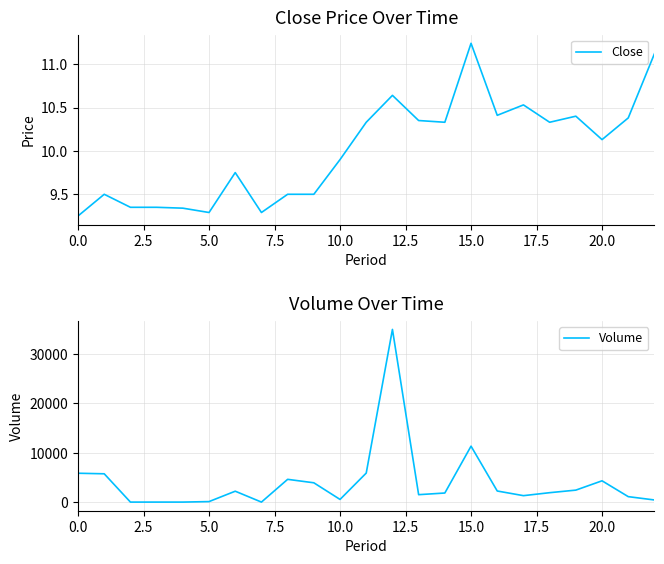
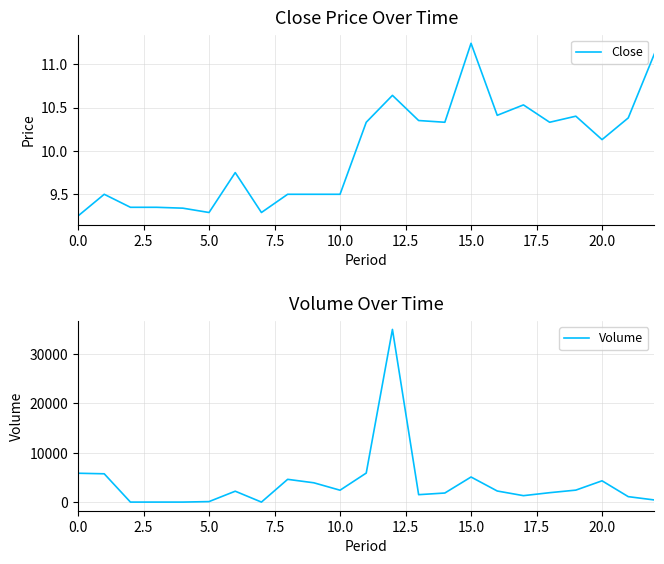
Close Price Over Time, 10.0: 9.9 -> 9.5
Volume Over Time, 10.0: 1000 -> 2000
Volume Over Time, 15.0: 11000 -> 5000
